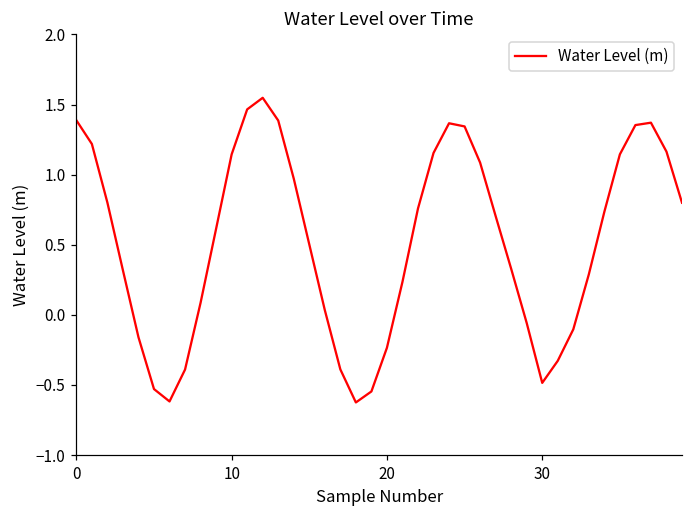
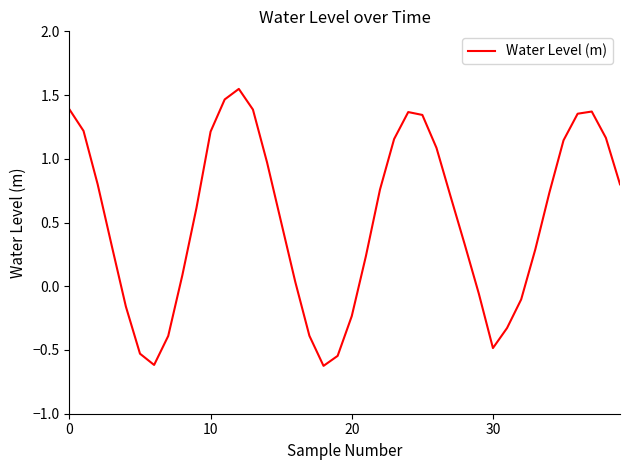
10: 1.14 -> 1.21
